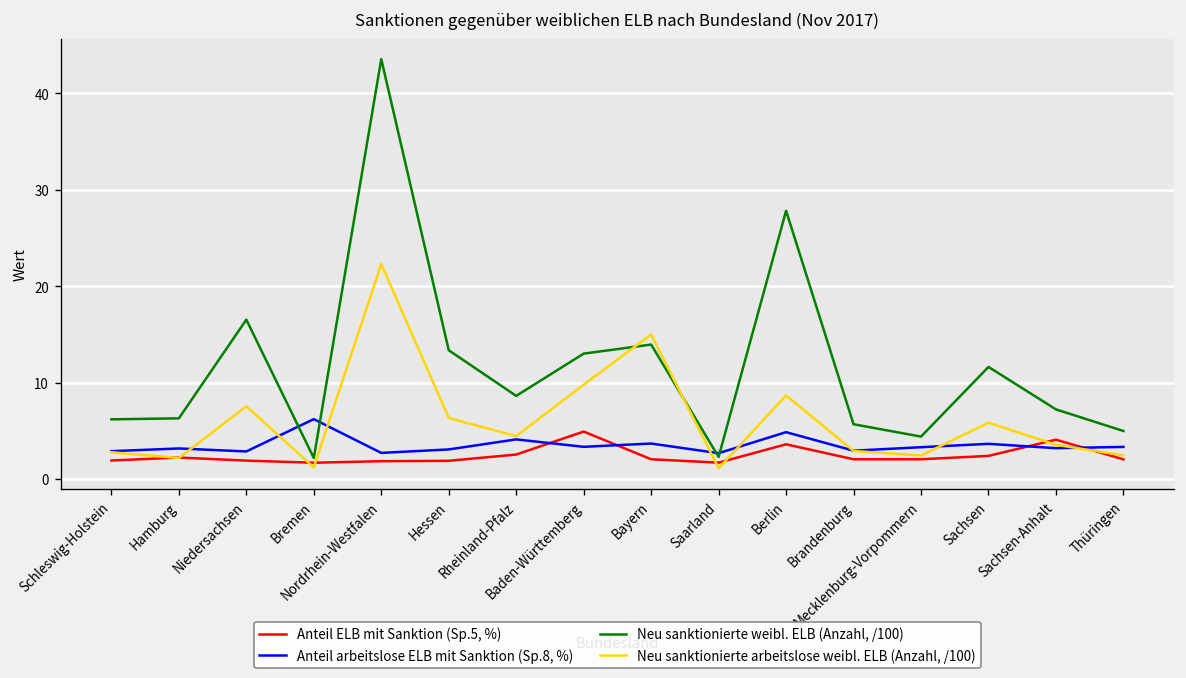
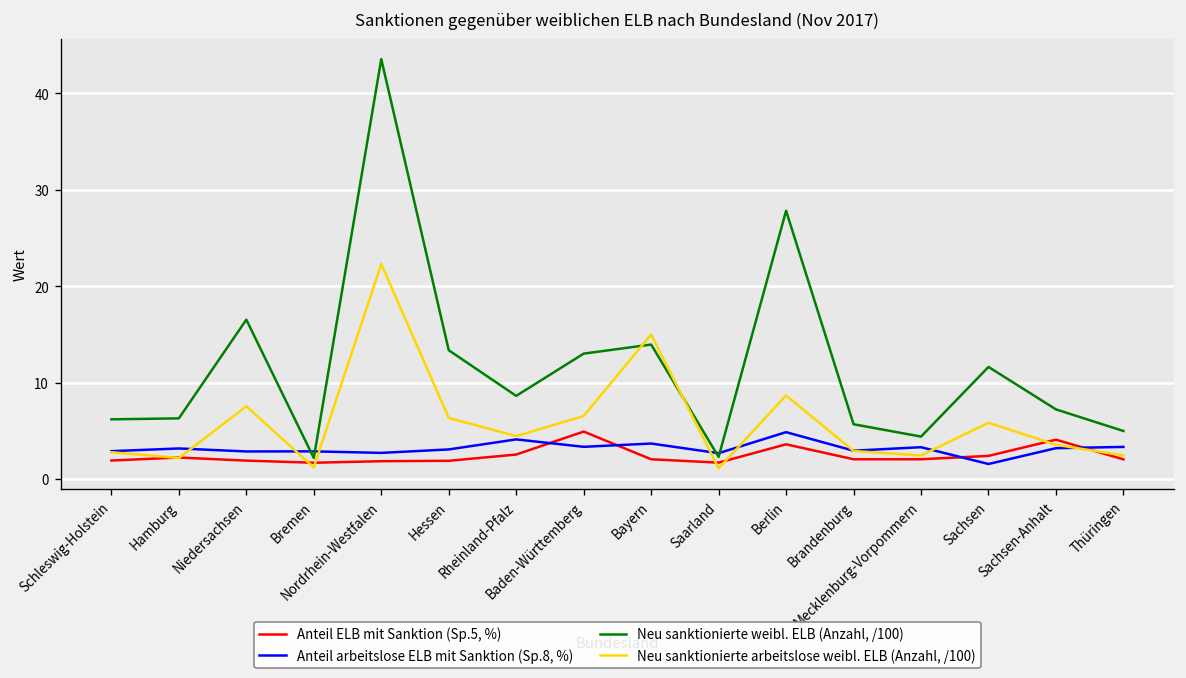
Anteil arbeitslose ELB mit Sanktion (Sp.8, %), Bremen: 6 -> 3
Neu sanktionierte arbeitslose weibl. ELB (Anzahl, /100), Baden-Württemberg: 10 -> 7
Anteil arbeitslose ELB mit Sanktion (Sp.8, %), Sachsen: 4 -> 2
